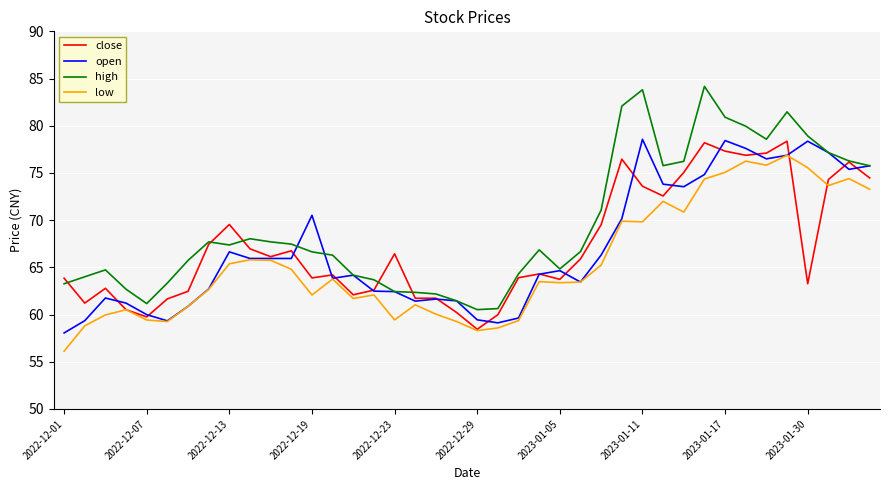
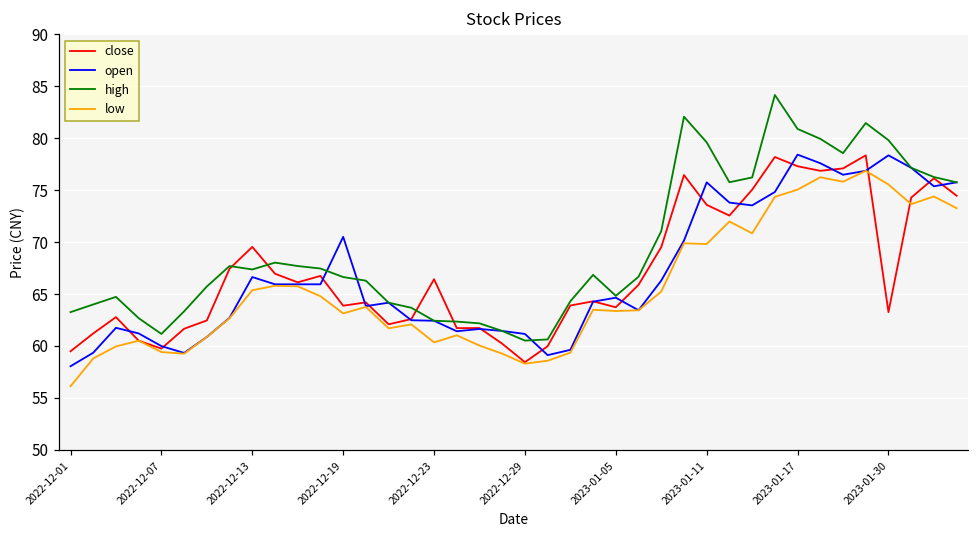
close, 2022-12-01: 64 -> 59
low, 2022-12-19: 62 -> 63
low, 2022-12-23: 59 -> 60
open, 2022-12-29: 59 -> 61
open, 2023-01-11: 79 -> 76
high, 2023-01-11: 84 -> 80
high, 2023-01-30: 79 -> 80
